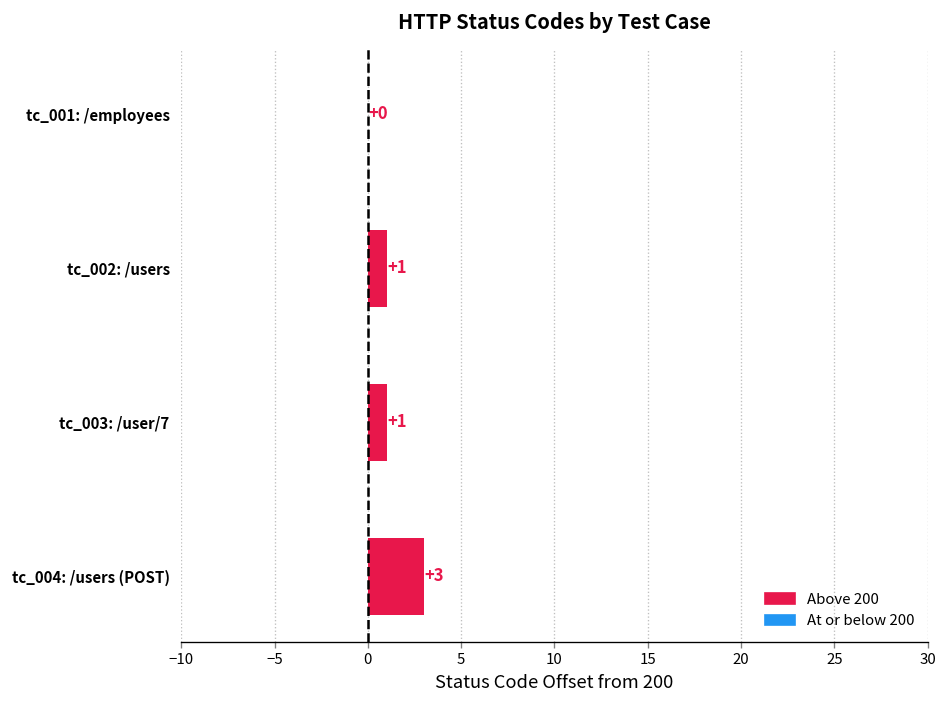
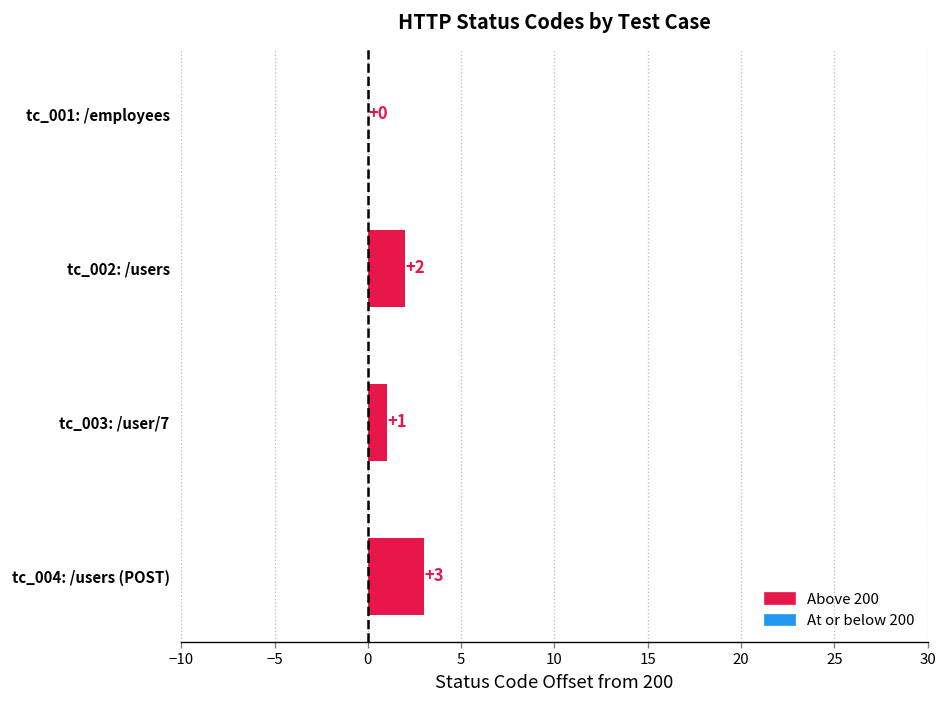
tc_002: /users: +1 -> +2
